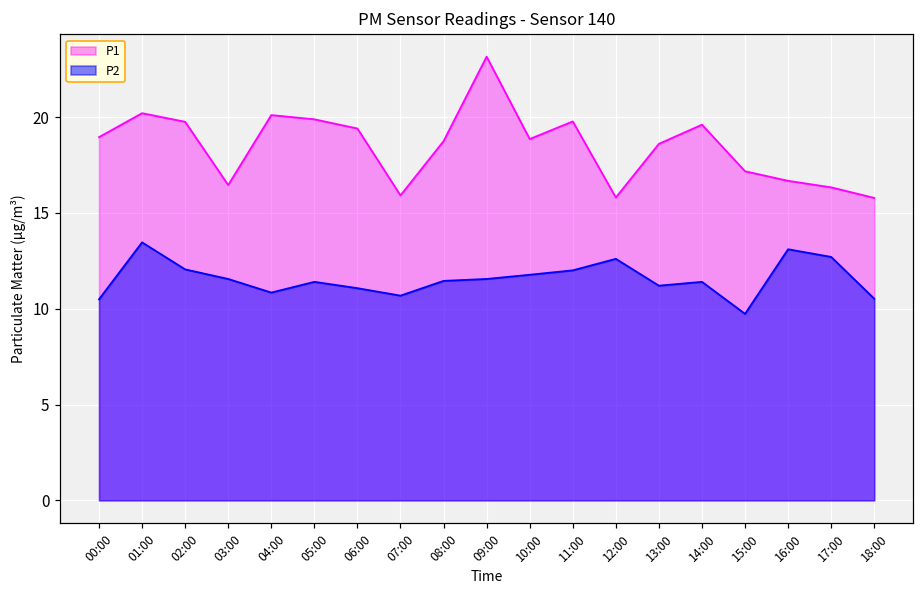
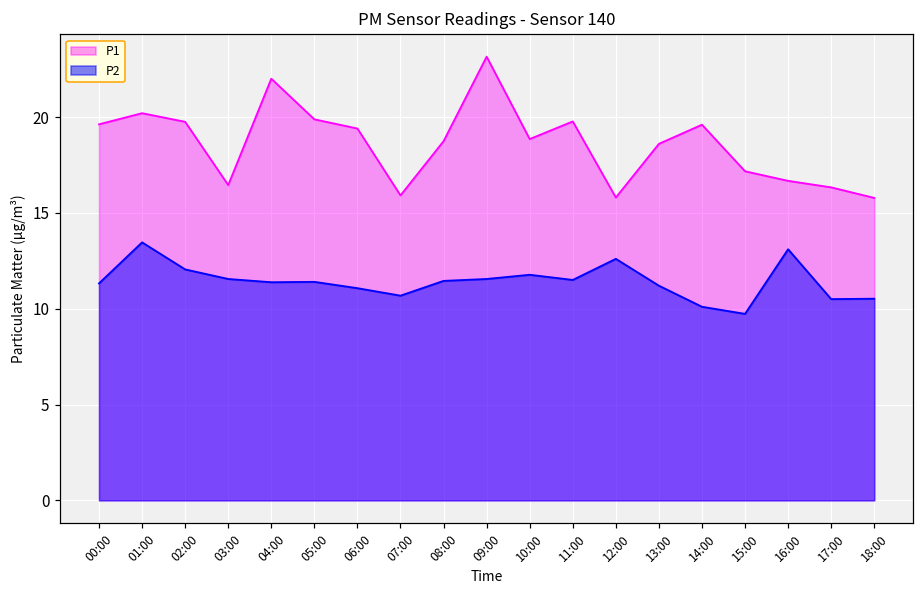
P1, 00:00: 19.0 -> 19.6
P2, 00:00: 10.5 -> 11.3
P1, 04:00: 20.1 -> 22.0
P2, 04:00: 10.8 -> 11.4
P2, 11:00: 12.0 -> 11.5
P2, 14:00: 11.4 -> 10.1
P2, 17:00: 12.7 -> 10.5
